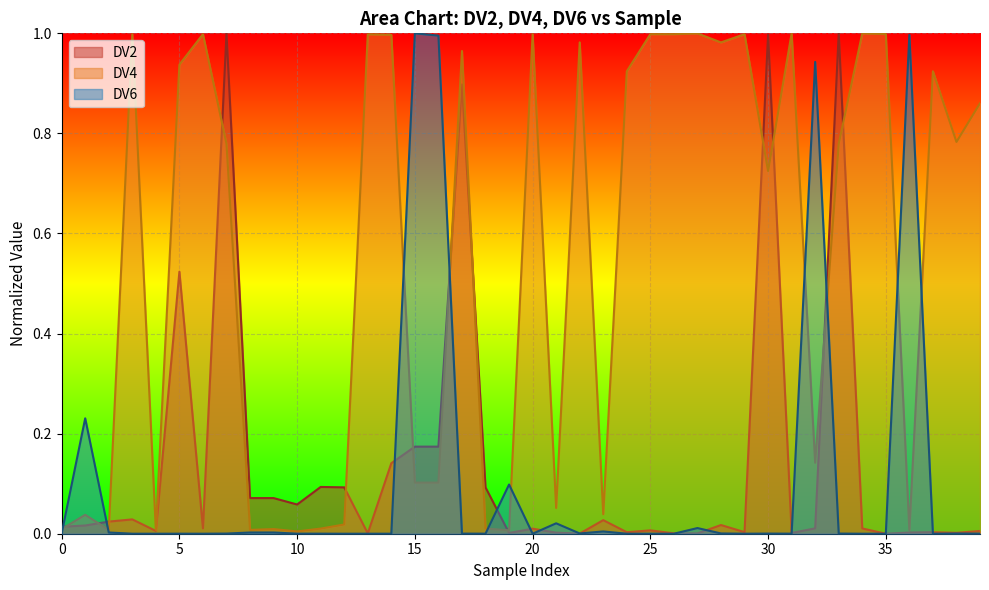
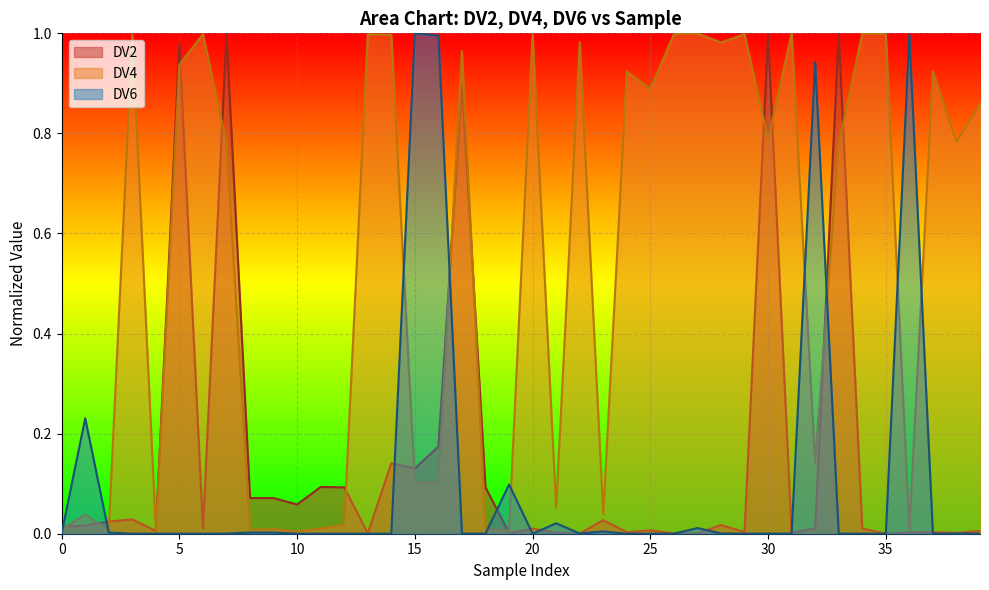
DV2, 5: 0.52 -> 0.98
DV2, 15: 0.17 -> 0.13
DV4, 25: 1.00 -> 0.89
DV4, 30: 0.72 -> 0.79
